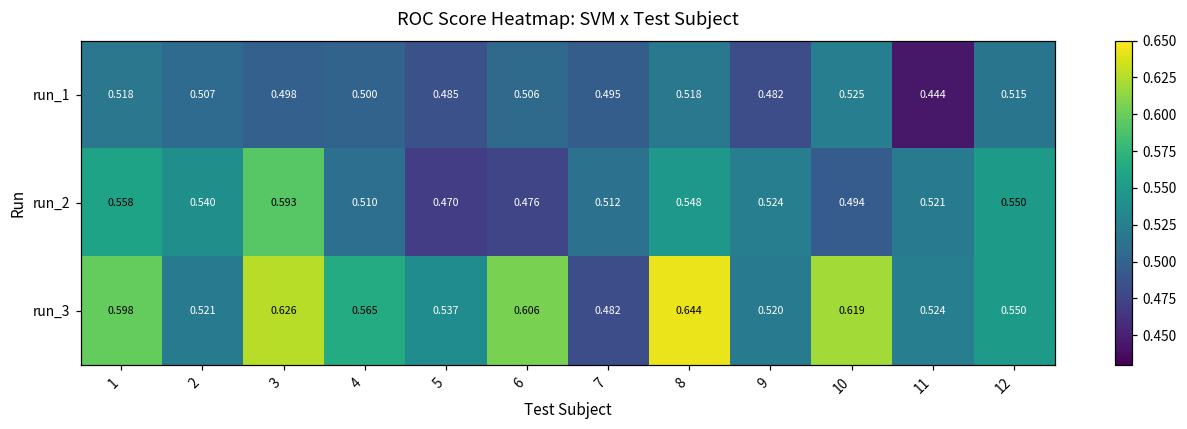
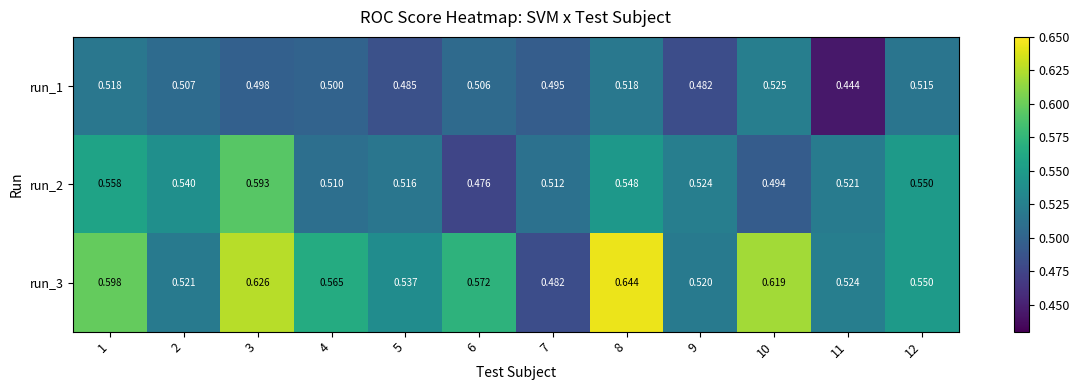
run_2, 5: 0.470 -> 0.516
run_3, 6: 0.606 -> 0.572
